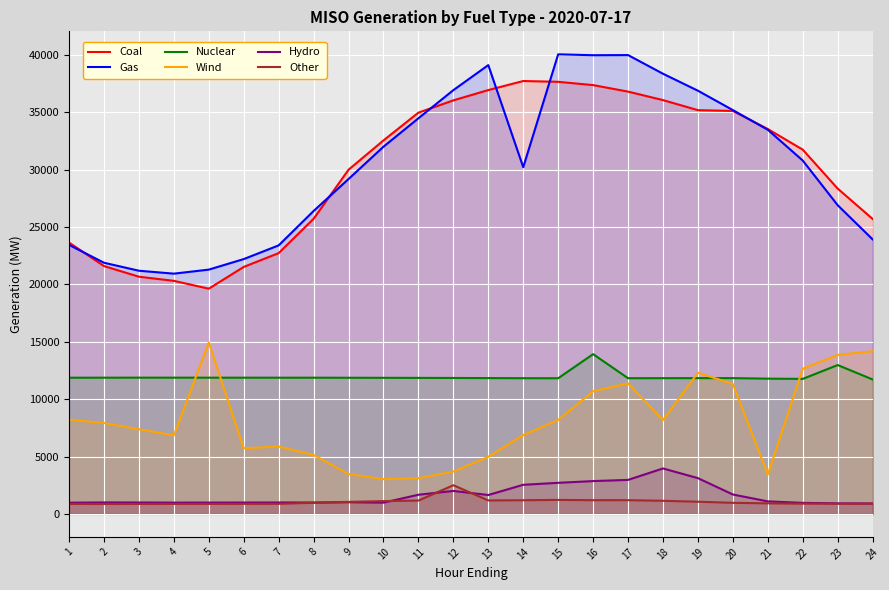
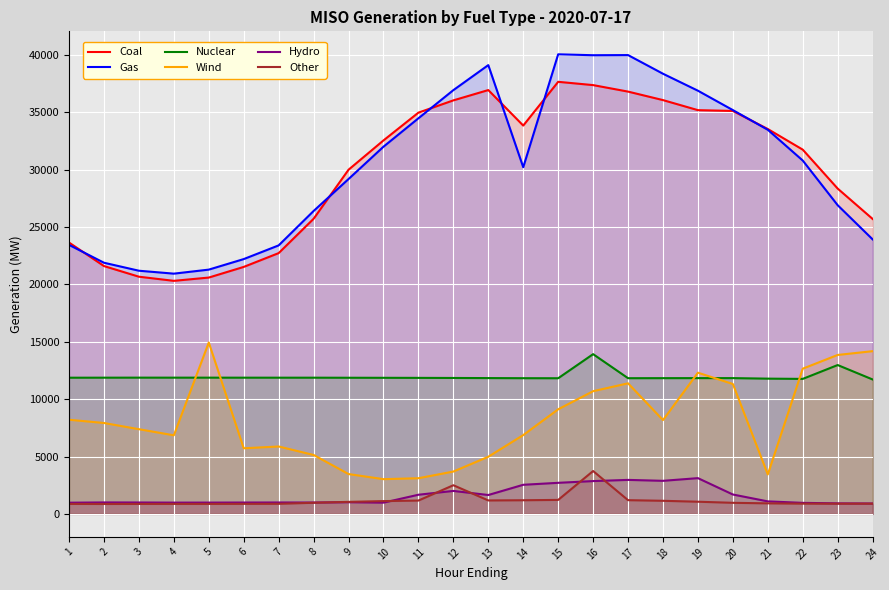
Coal, 5: 19600 -> 20600
Coal, 14: 37700 -> 33900
Wind, 15: 8200 -> 9100
Other, 16: 1200 -> 3700
Hydro, 18: 4000 -> 2900
